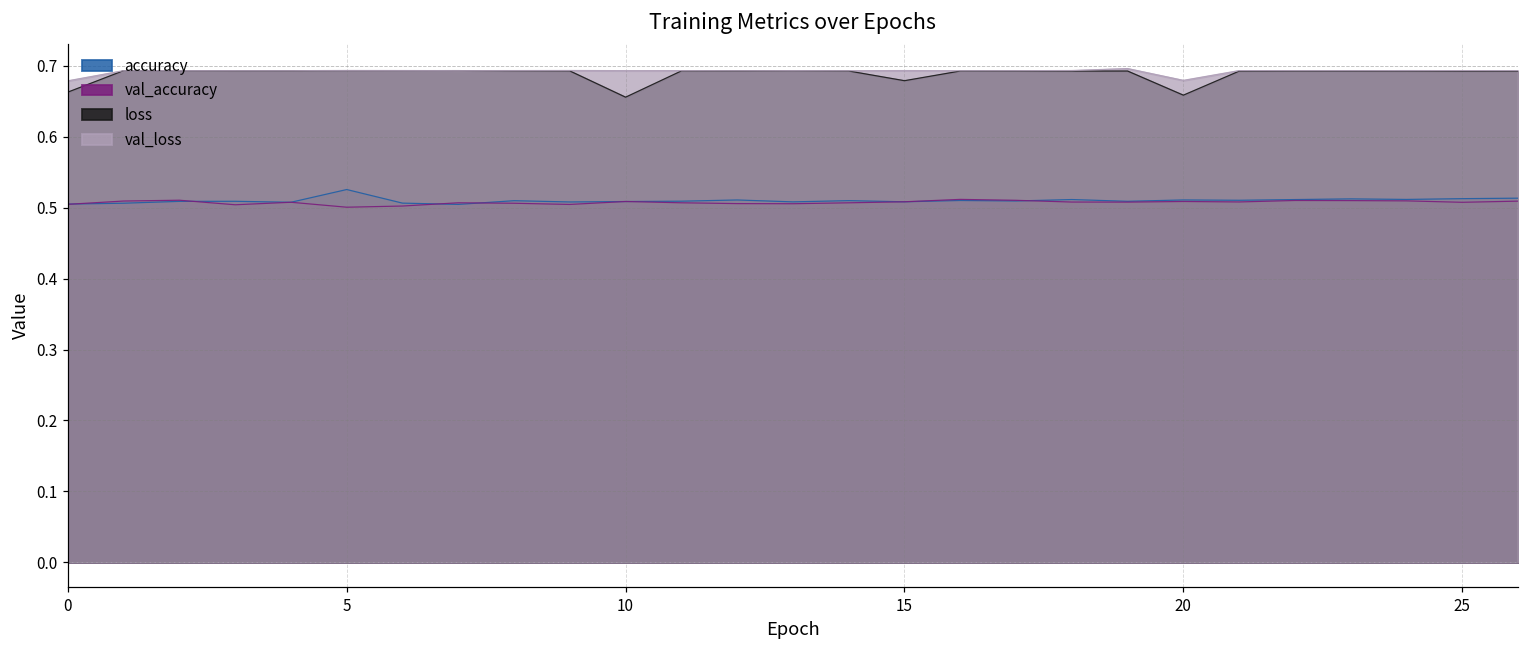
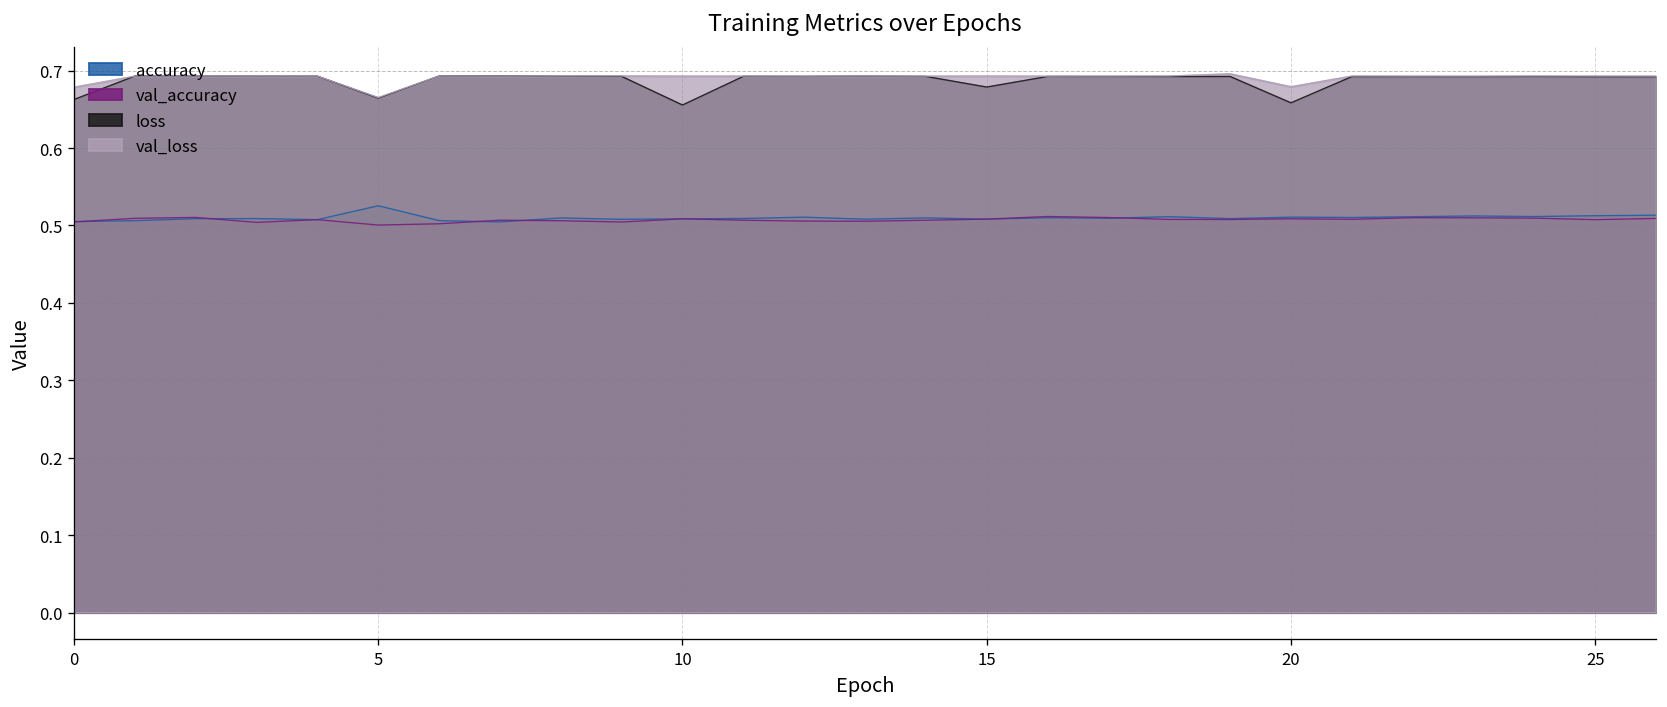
loss, 5: 0.69 -> 0.66
val_loss, 5: 0.69 -> 0.67
